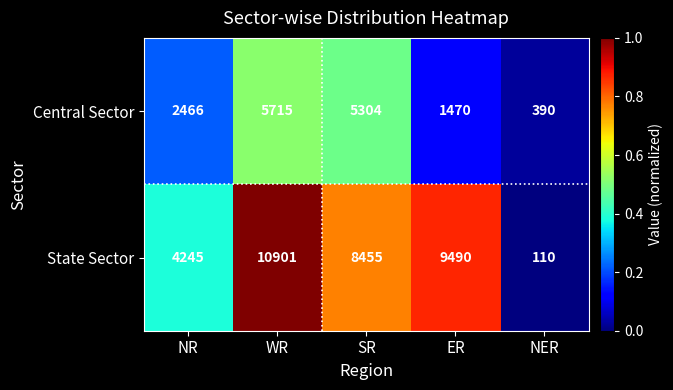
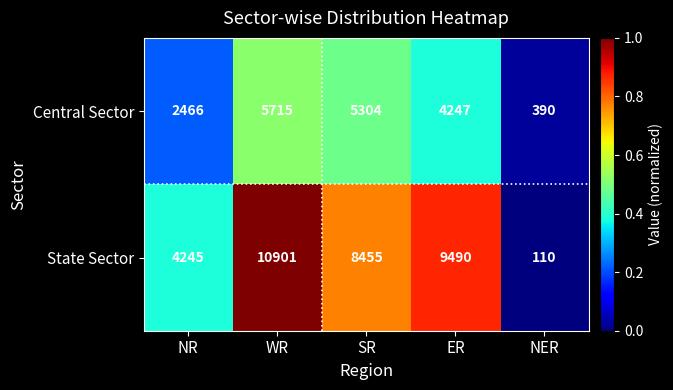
Central Sector, ER: 1470 -> 4247
